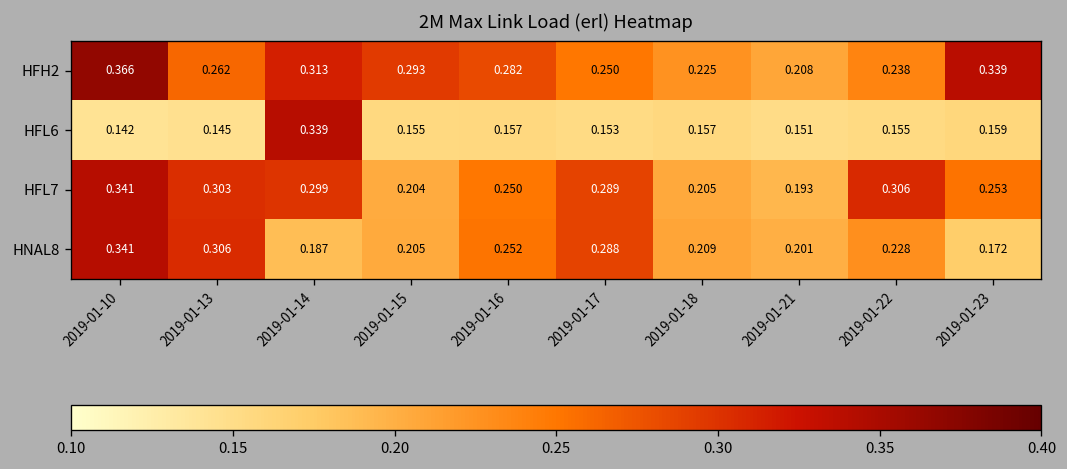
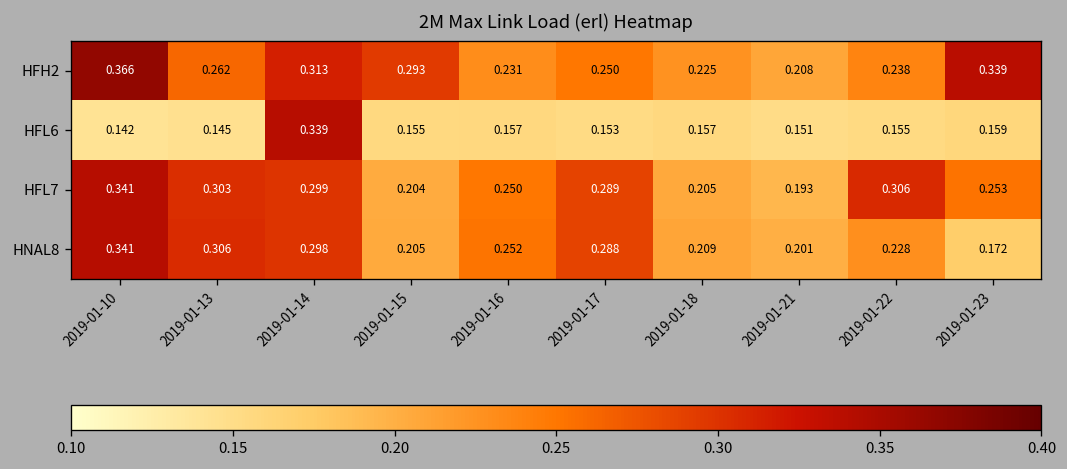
HFH2, 2019-01-16: 0.282 -> 0.231
HNAL8, 2019-01-14: 0.187 -> 0.298
